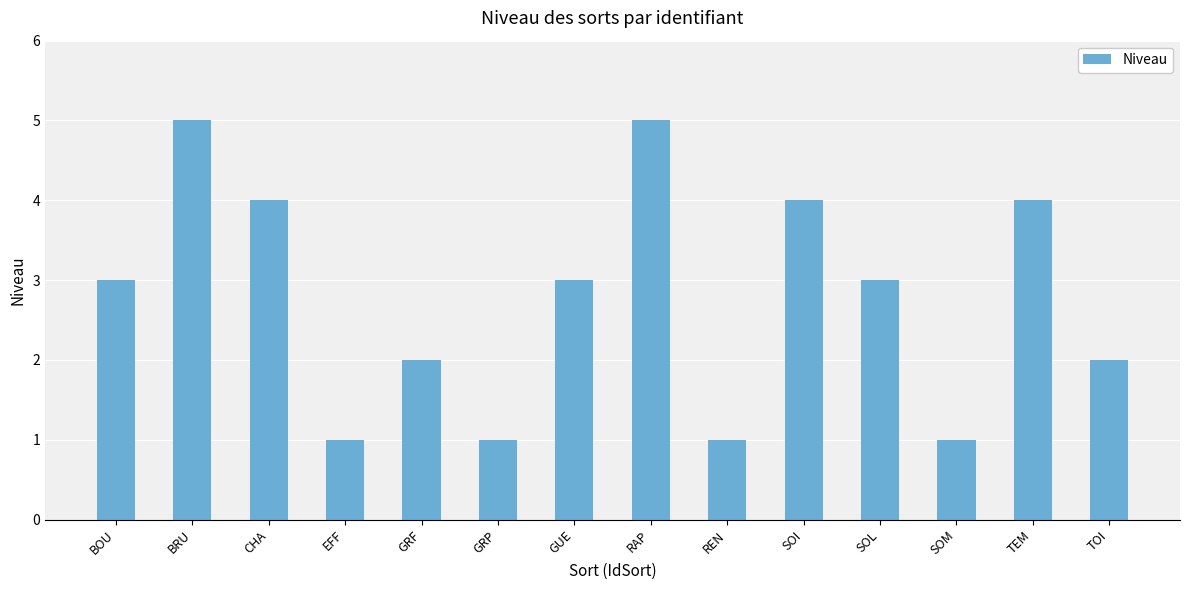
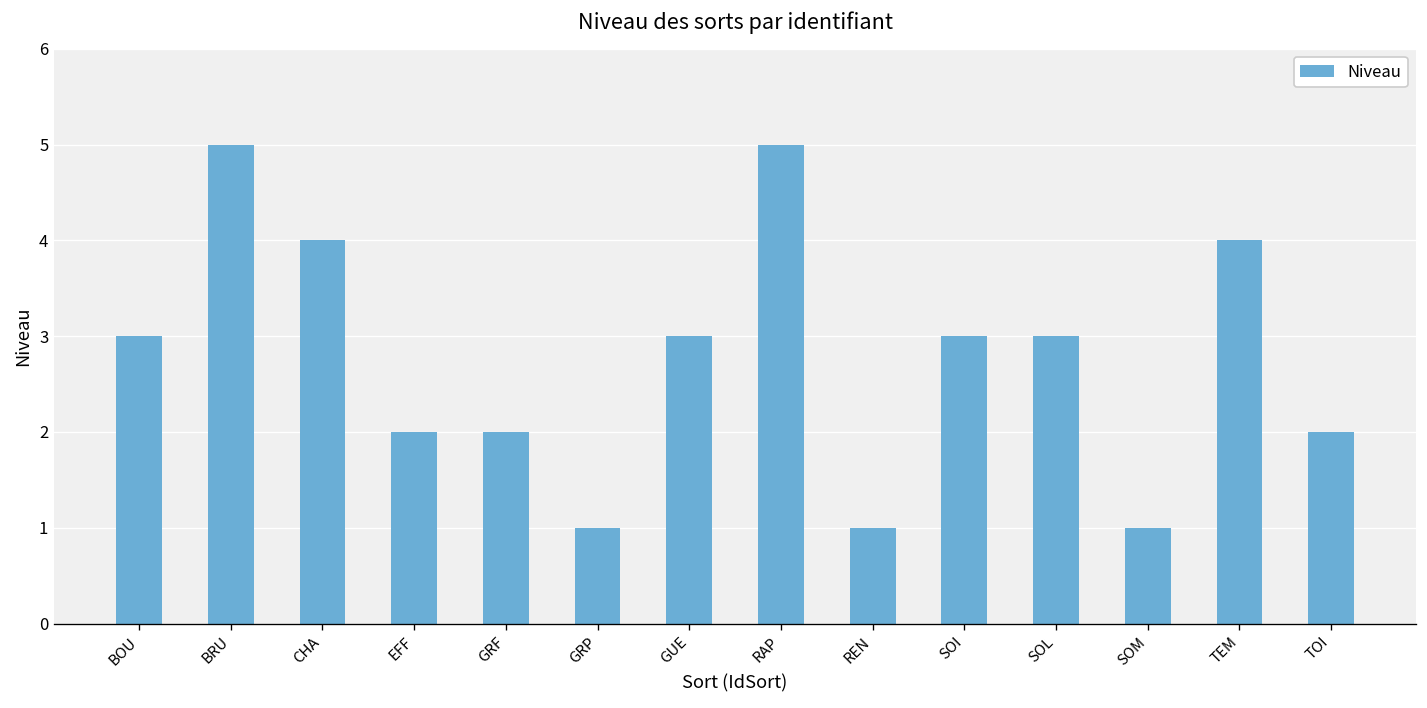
EFF: 1 -> 2
SOI: 4 -> 3
